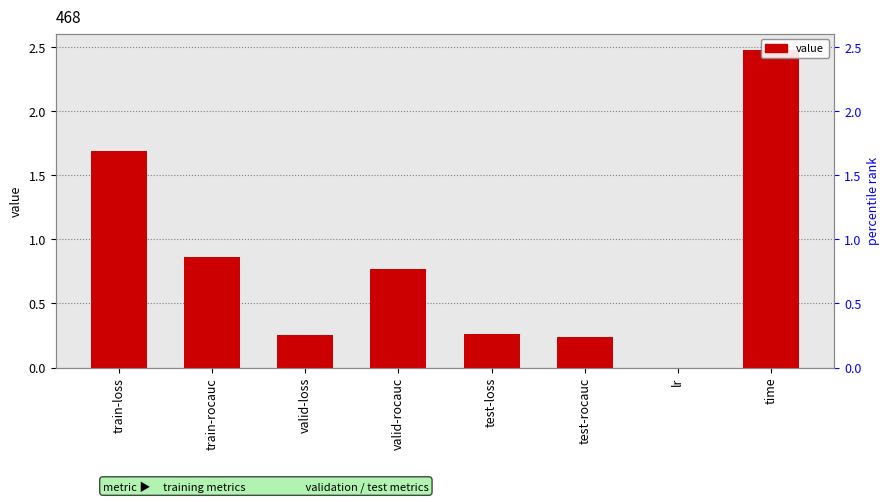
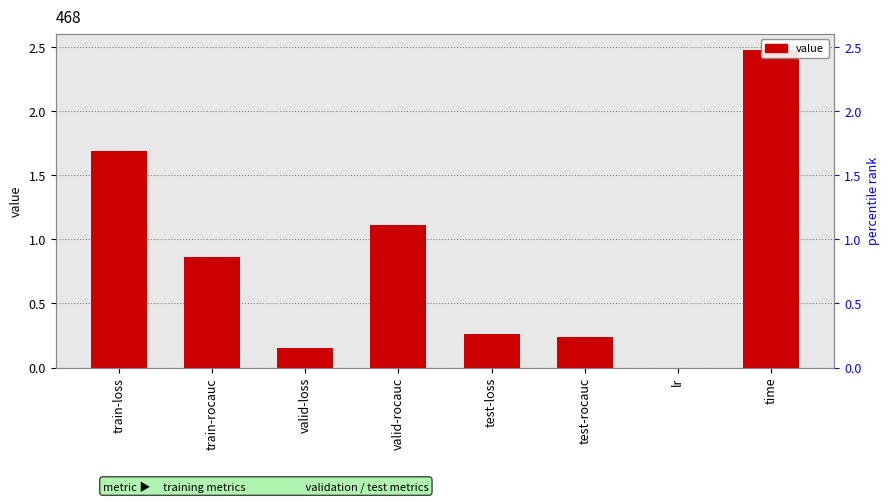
valid-loss: 0.26 -> 0.15
valid-rocauc: 0.77 -> 1.11
